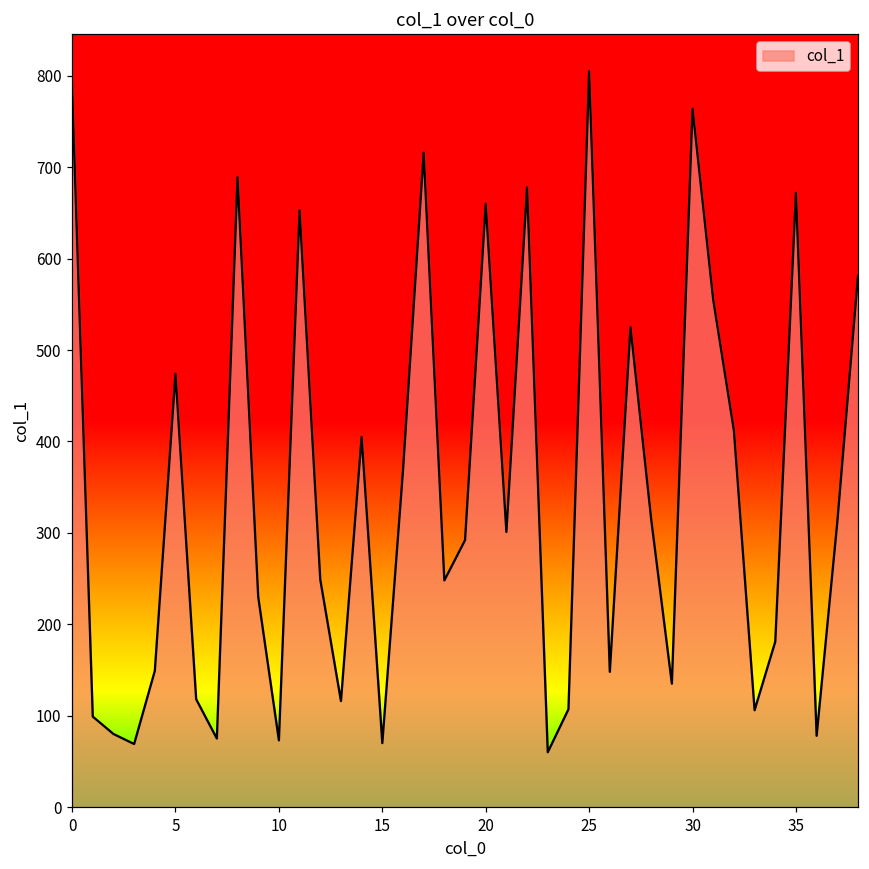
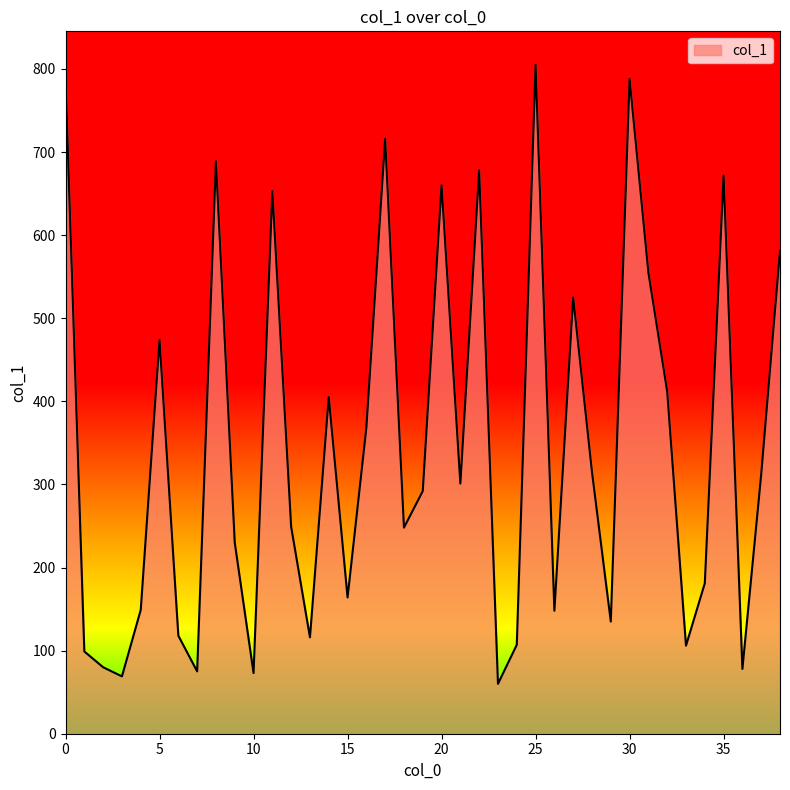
15: 70 -> 160
30: 760 -> 790
